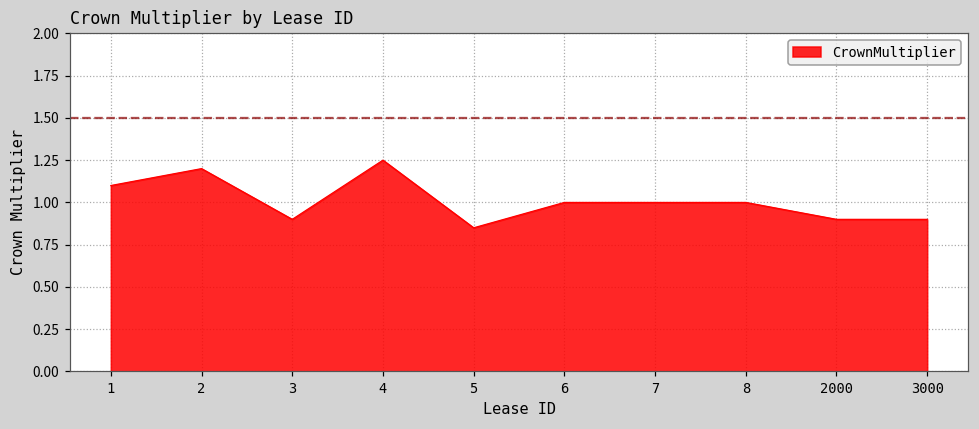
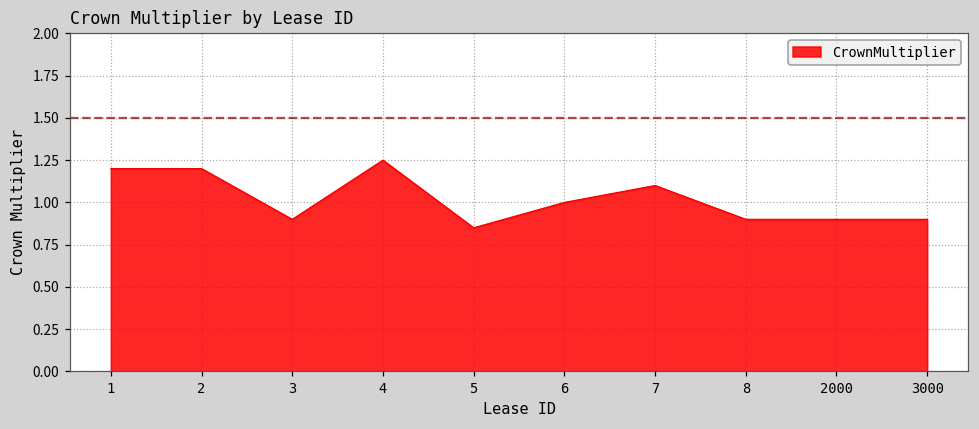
1: 1.1 -> 1.2
7: 1.0 -> 1.1
8: 1.0 -> 0.9
